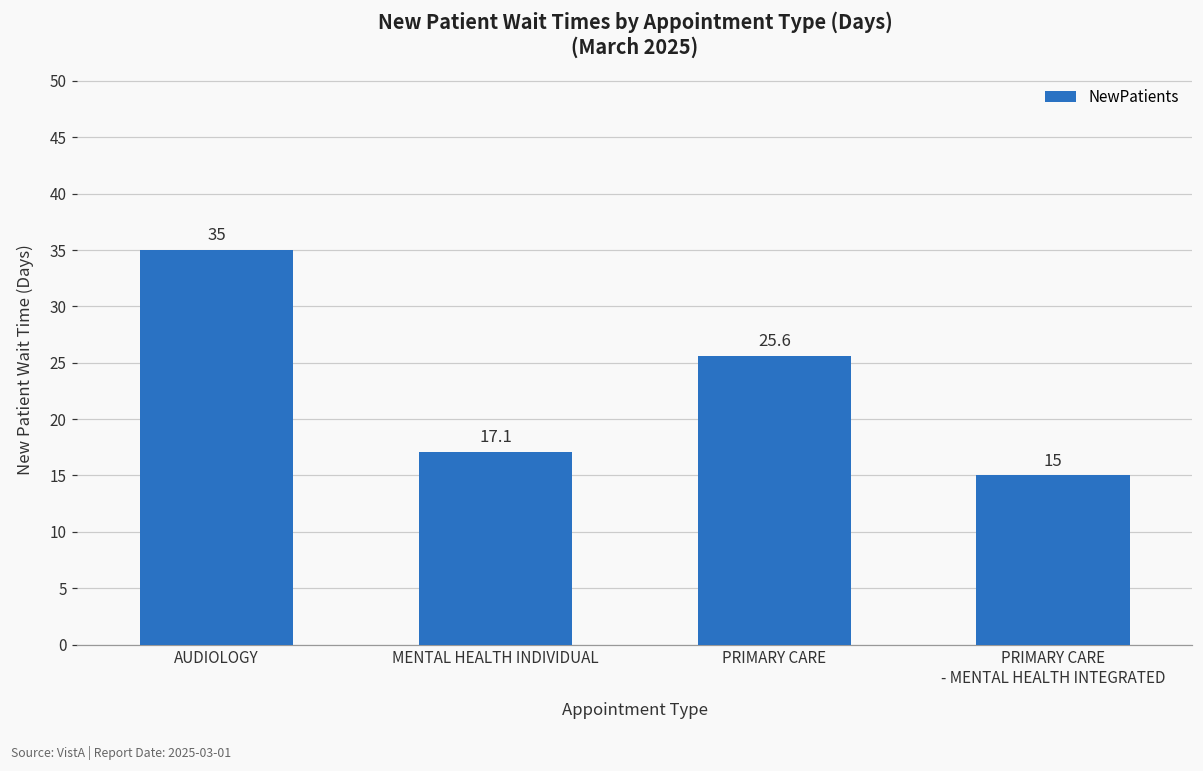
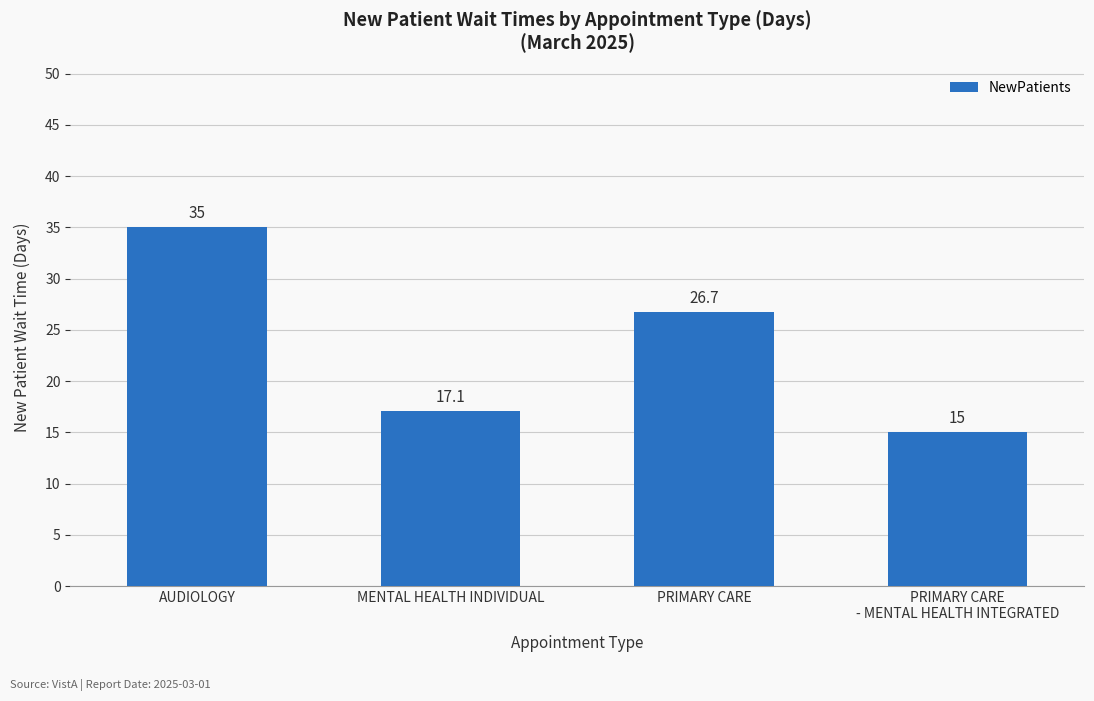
PRIMARY CARE: 25.6 -> 26.7
